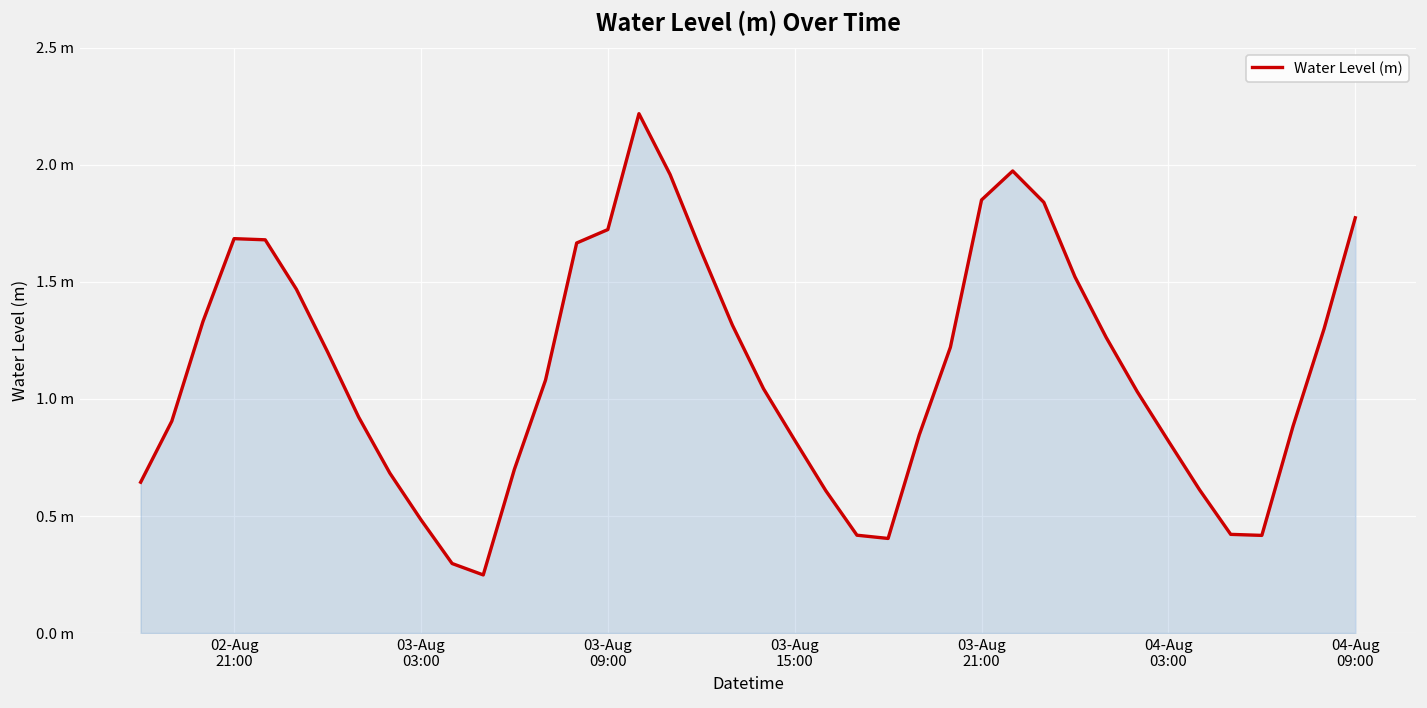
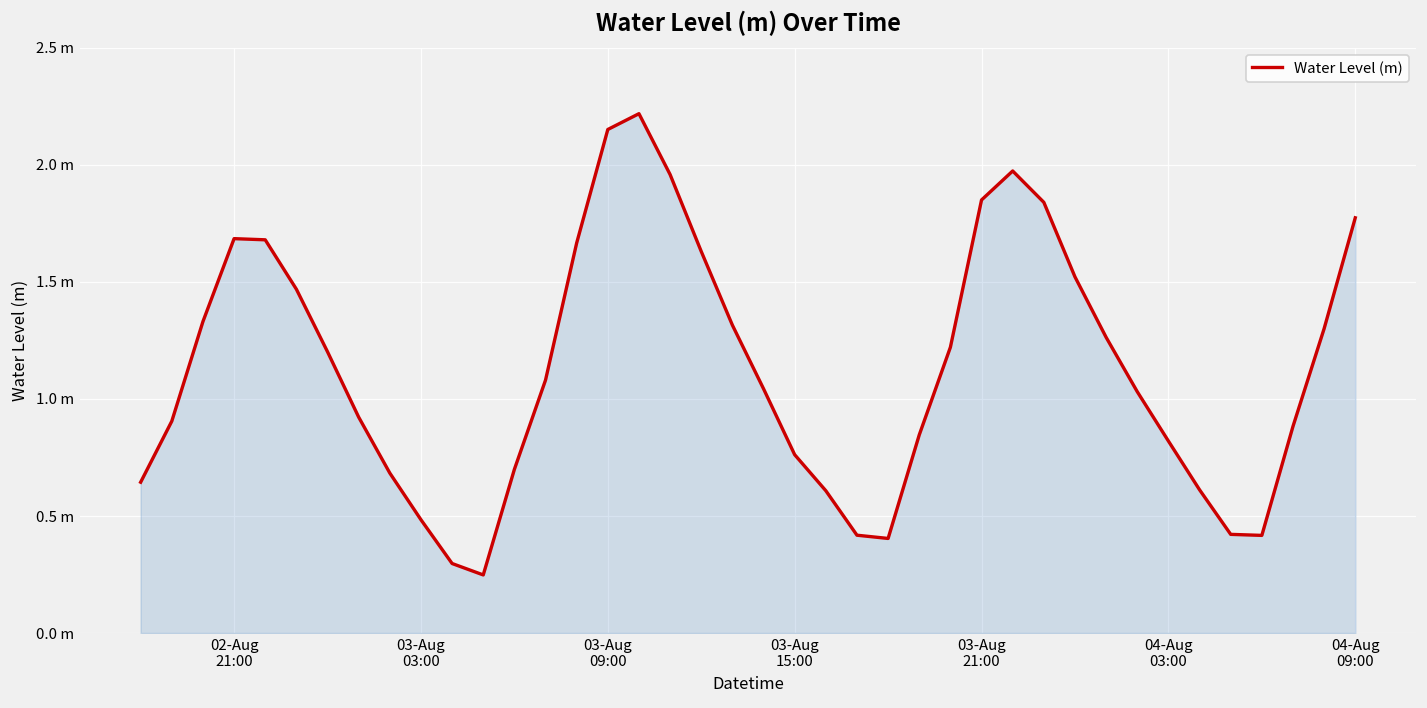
03-Aug 09:00: 1.72 m -> 2.15 m
03-Aug 15:00: 0.82 m -> 0.76 m
